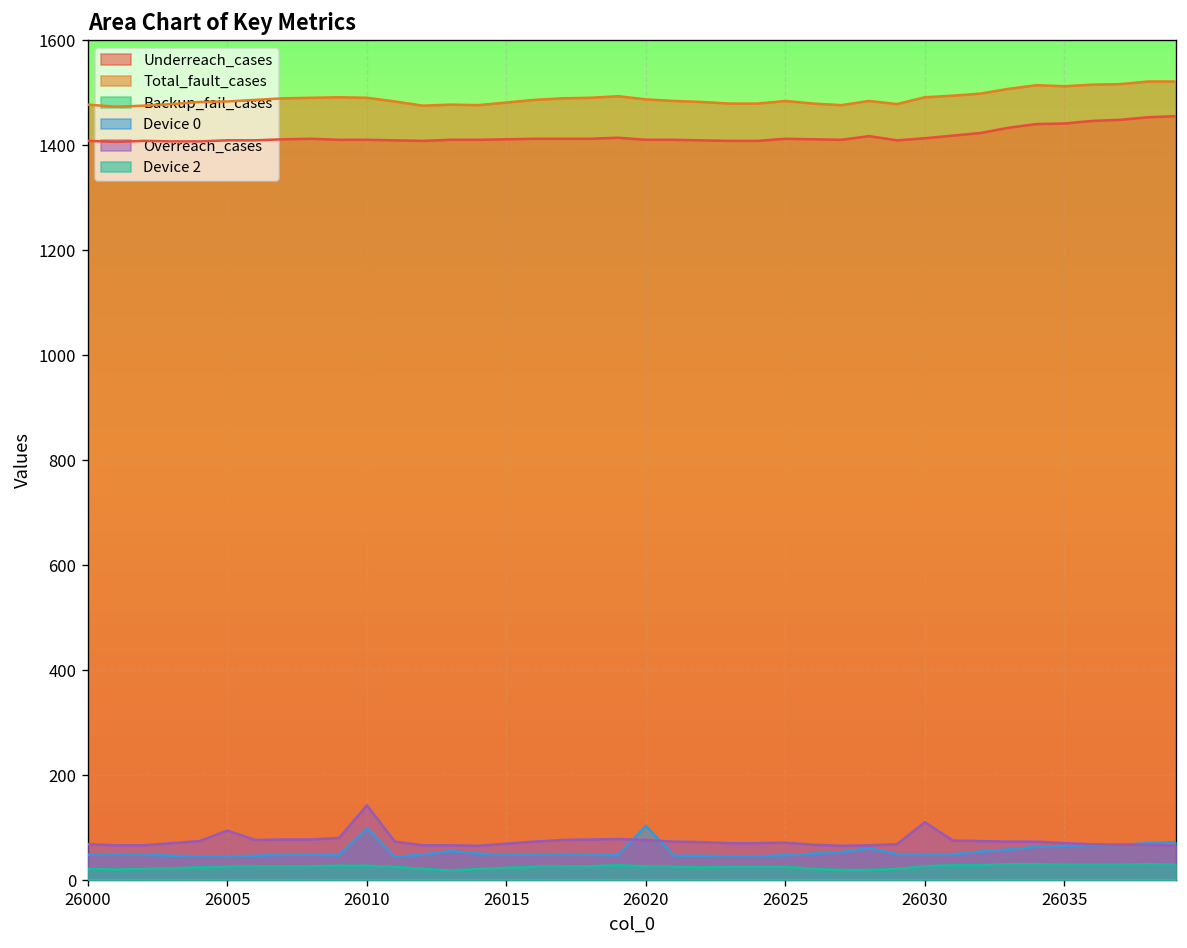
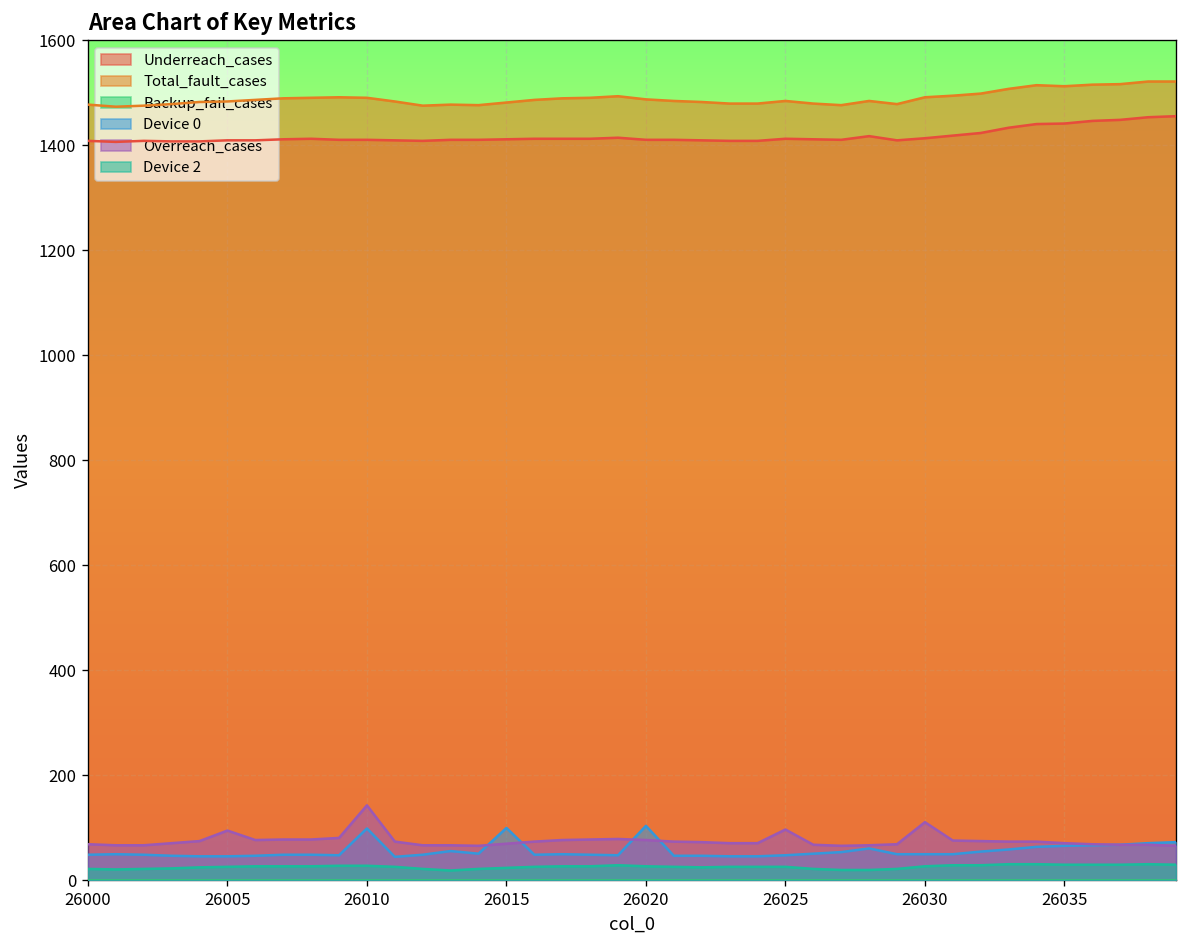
Device 0, 26015: 50 -> 100
Overreach_cases, 26025: 70 -> 100
